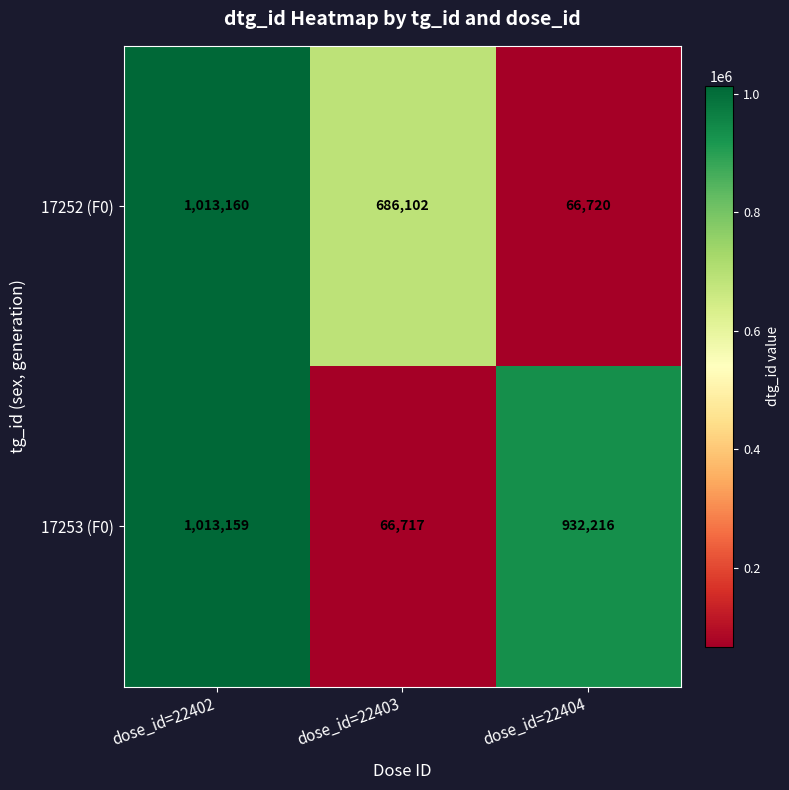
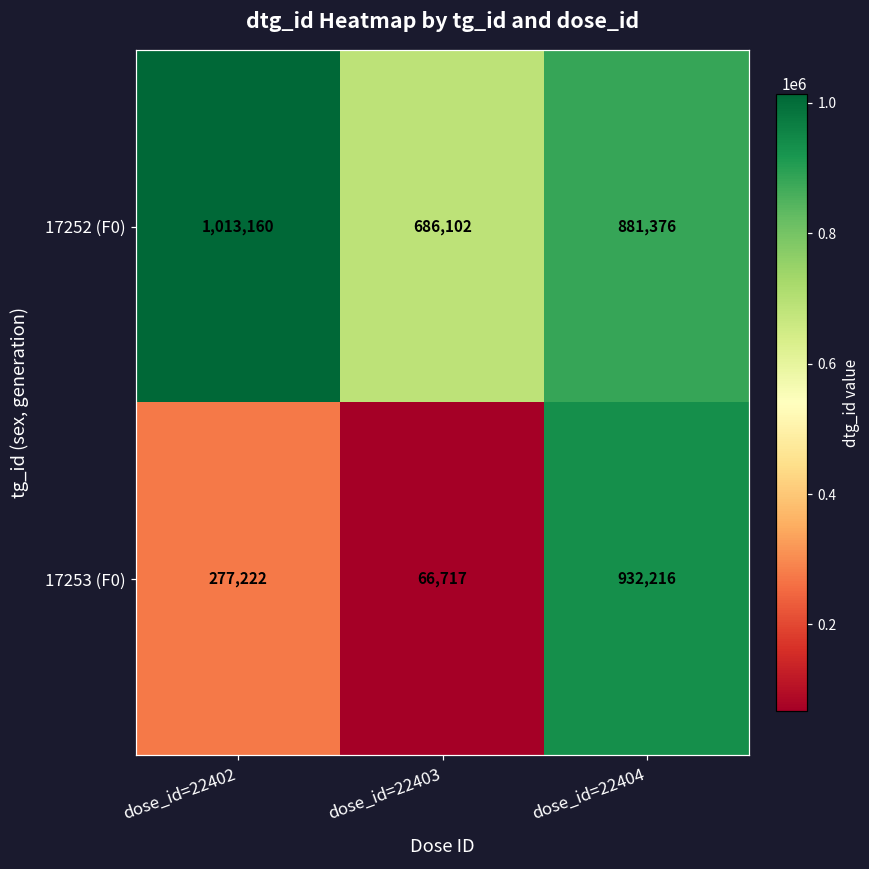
17252 (F0), dose_id=22404: 66,720 -> 881,376
17253 (F0), dose_id=22402: 1,013,159 -> 277,222
